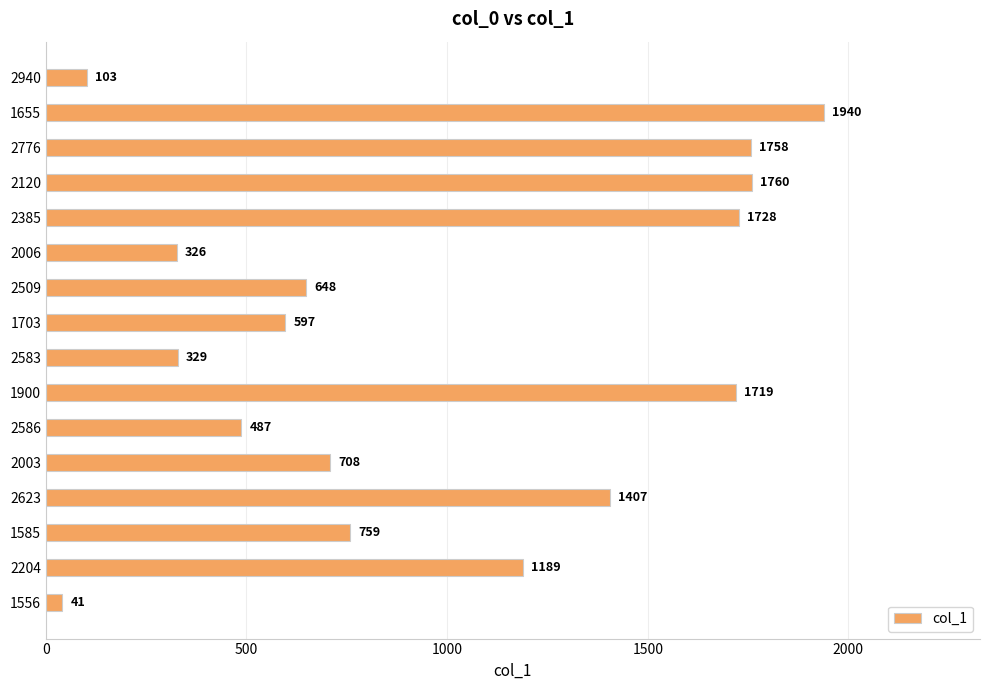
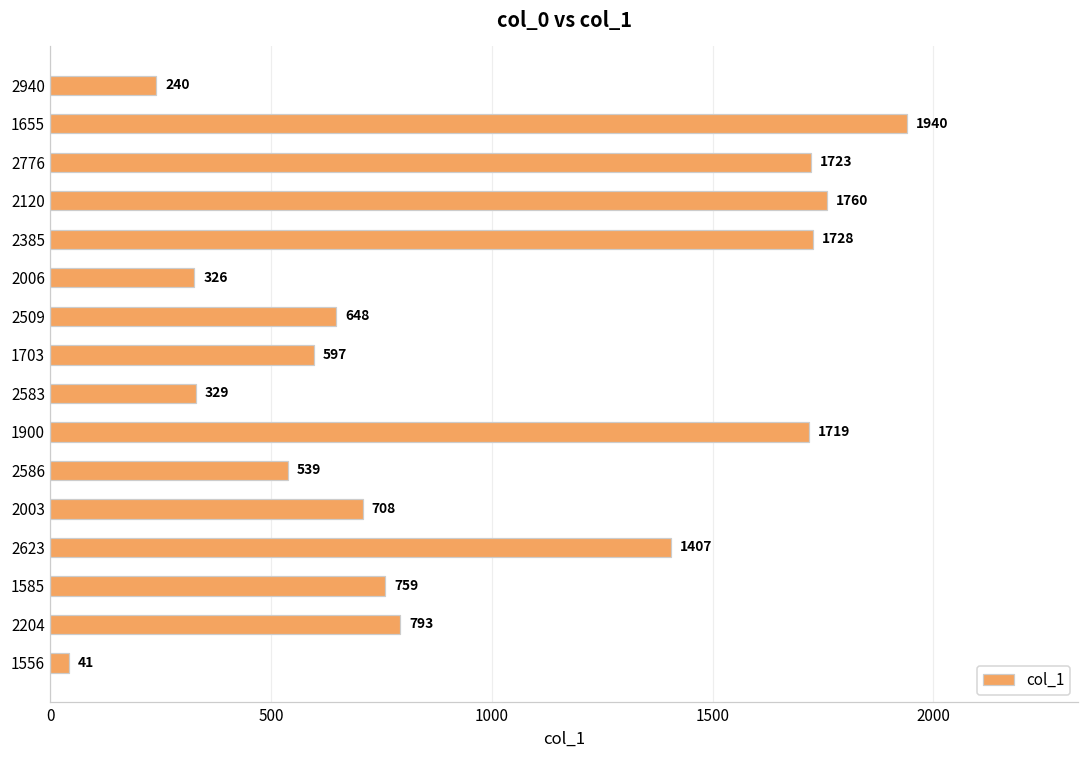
2940: 103 -> 240
2776: 1758 -> 1723
2586: 487 -> 539
2204: 1189 -> 793
